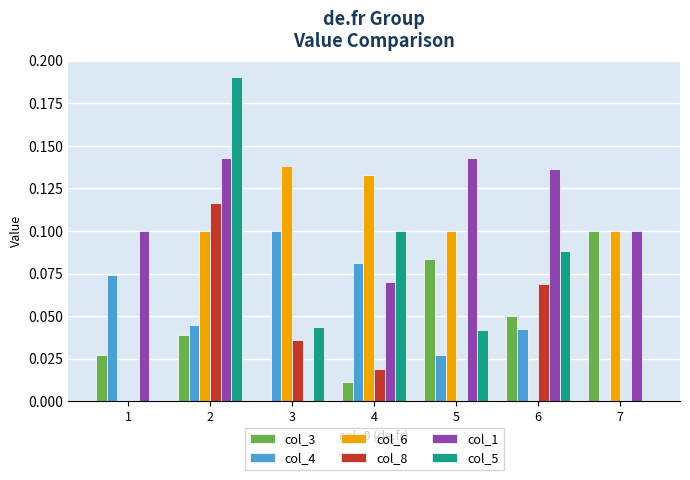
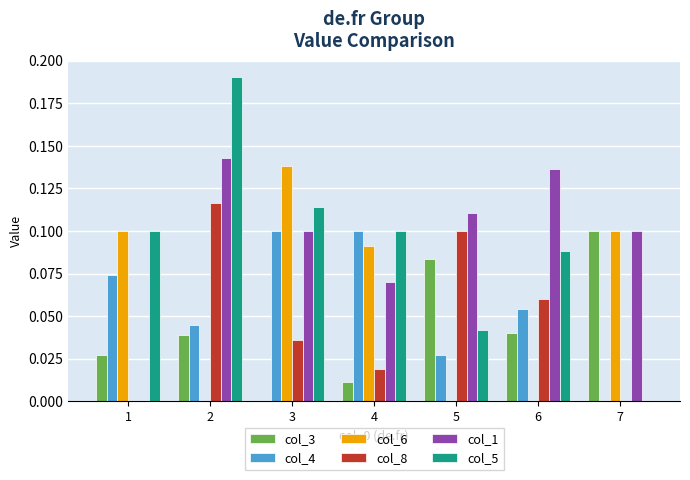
col_6, 1: 0.0 -> 0.1
col_1, 1: 0.1 -> 0.0
col_5, 1: 0.0 -> 0.1
col_6, 2: 0.1 -> 0.0
col_1, 3: 0.0 -> 0.1
col_5, 3: 0.043 -> 0.114
col_4, 4: 0.081 -> 0.100
col_6, 4: 0.133 -> 0.091
col_6, 5: 0.1 -> 0.0
col_8, 5: 0.0 -> 0.1
col_1, 5: 0.143 -> 0.110
col_3, 6: 0.05 -> 0.04
col_4, 6: 0.042 -> 0.054
col_8, 6: 0.069 -> 0.060
